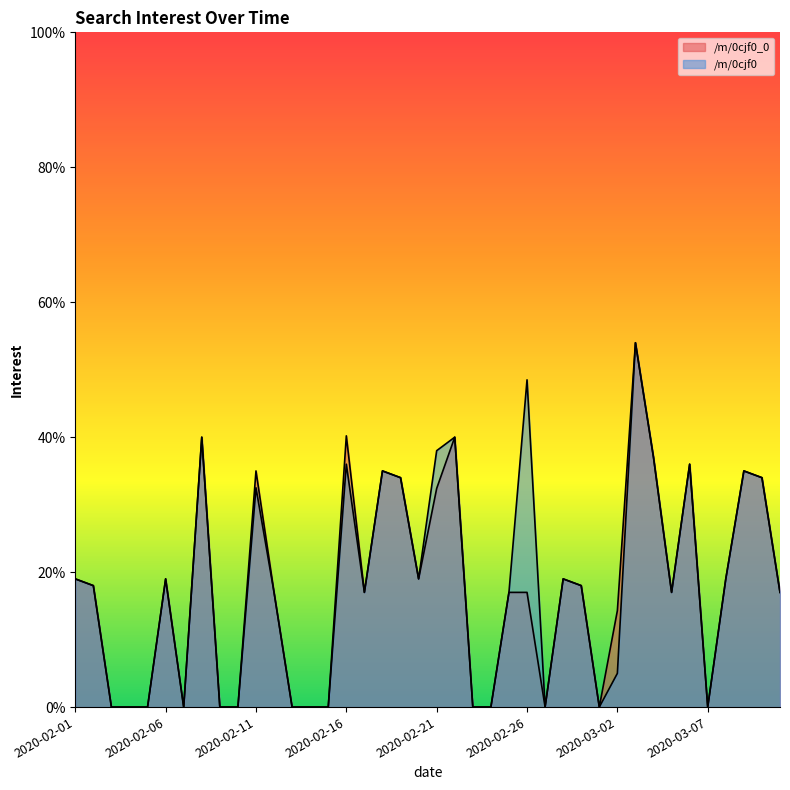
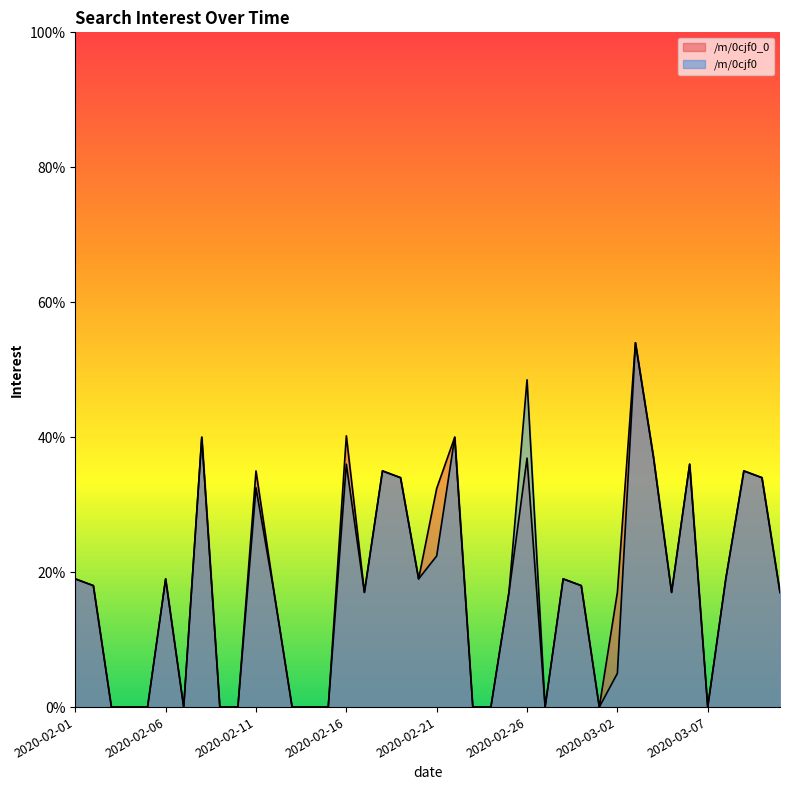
/m/0cjf0, 2020-02-21: 38% -> 22%
/m/0cjf0_0, 2020-02-26: 17% -> 37%
/m/0cjf0_0, 2020-03-02: 14% -> 17%
